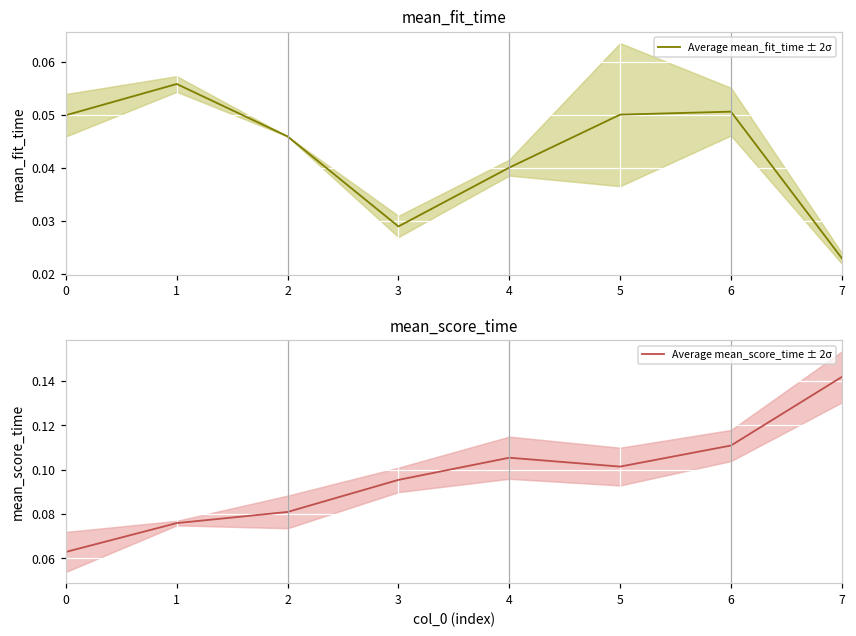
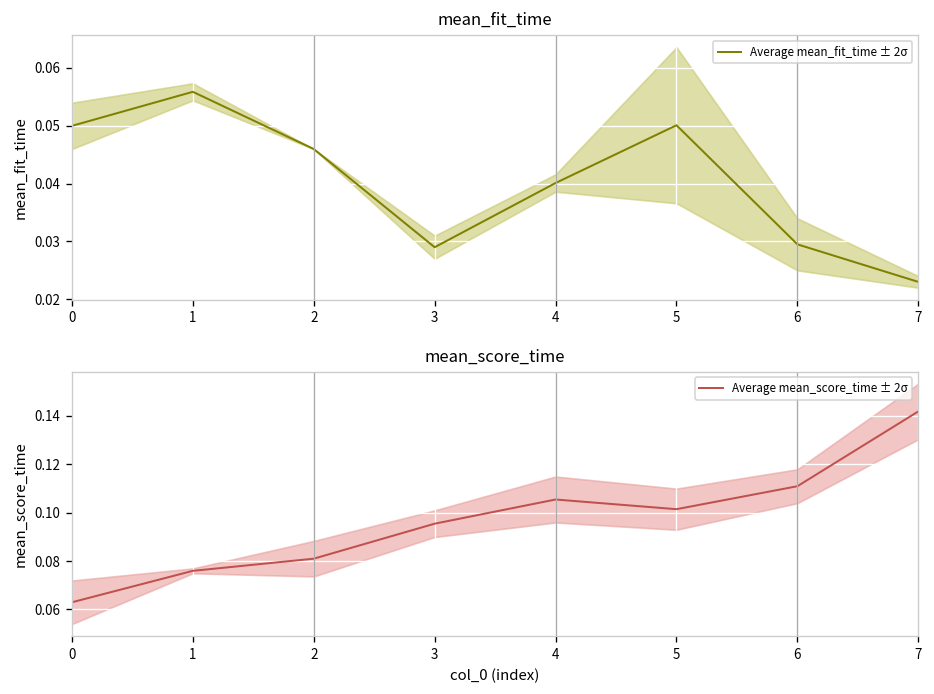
mean_fit_time, Average mean_fit_time ± 2σ, 6: 0.051 -> 0.029
